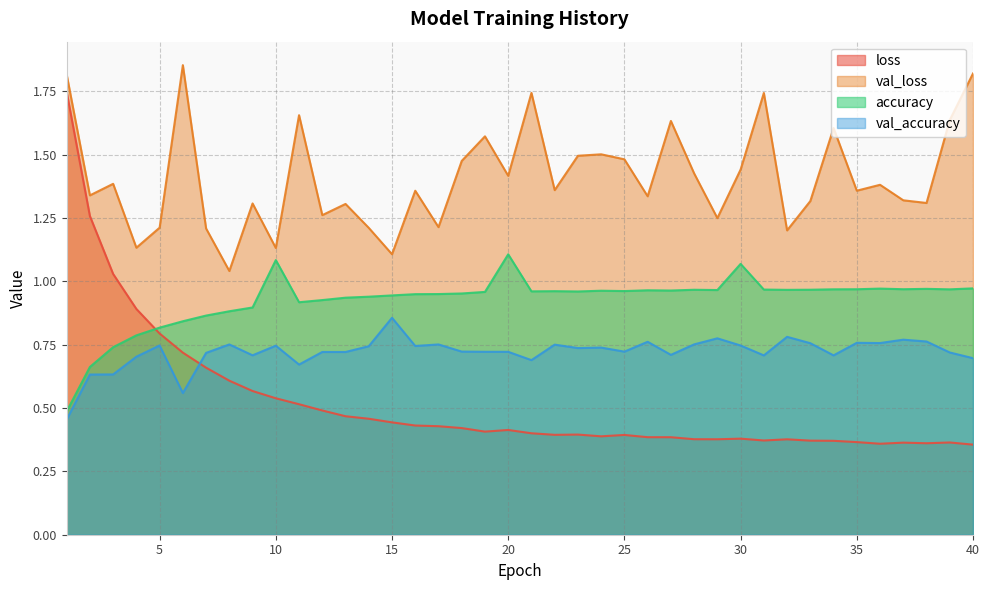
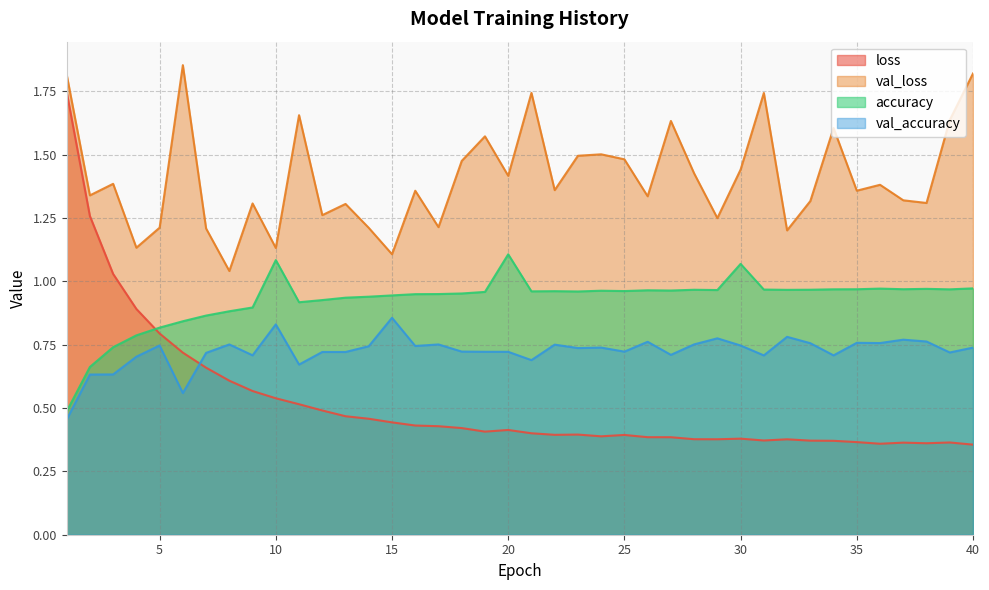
val_accuracy, 10: 0.75 -> 0.83
val_accuracy, 40: 0.70 -> 0.74
